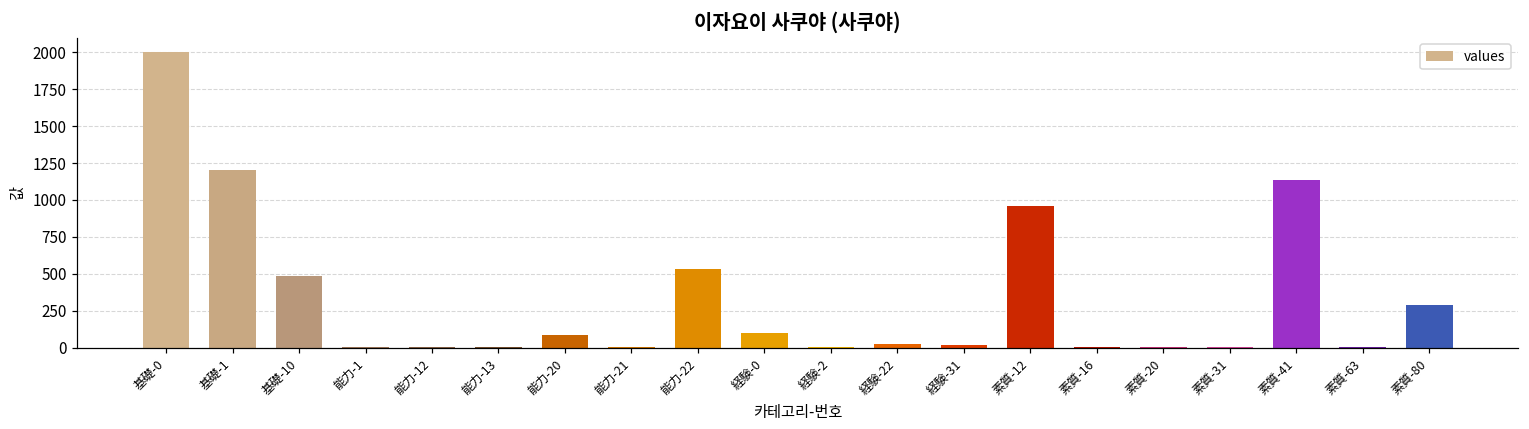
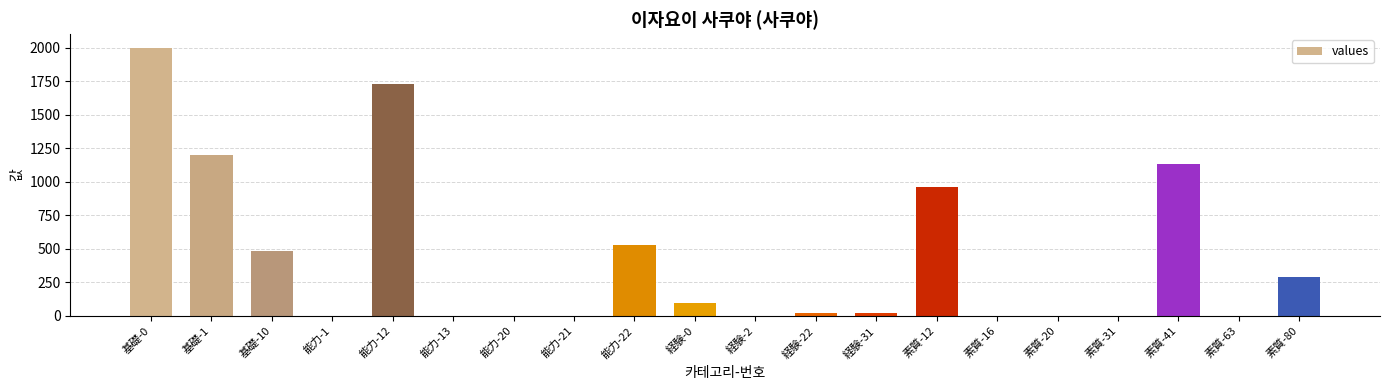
能力-12: 0 -> 1730
能力-20: 90 -> 0
